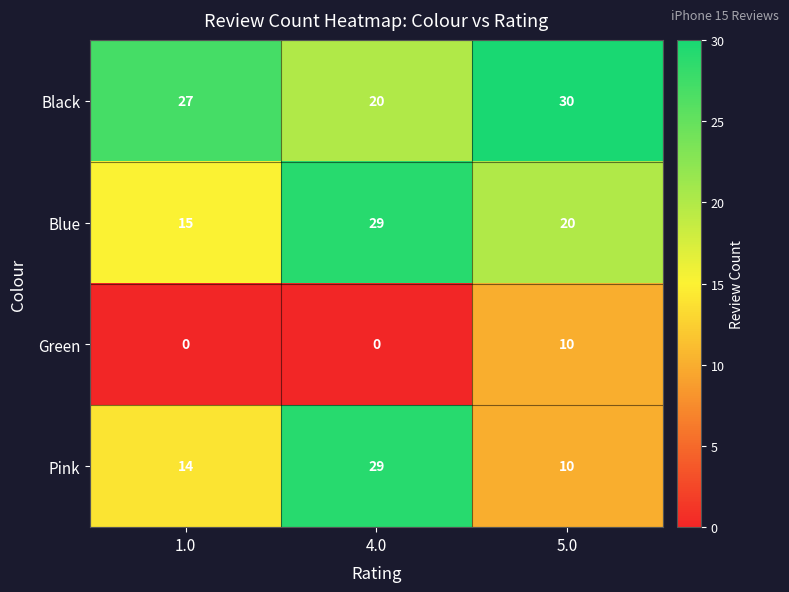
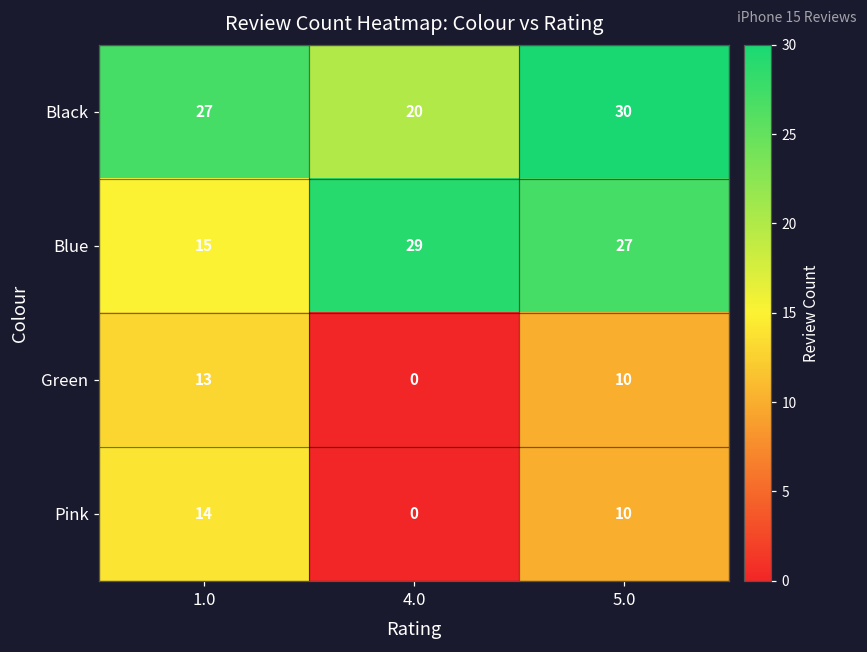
Blue, 5.0: 20 -> 27
Green, 1.0: 0 -> 13
Pink, 4.0: 29 -> 0
